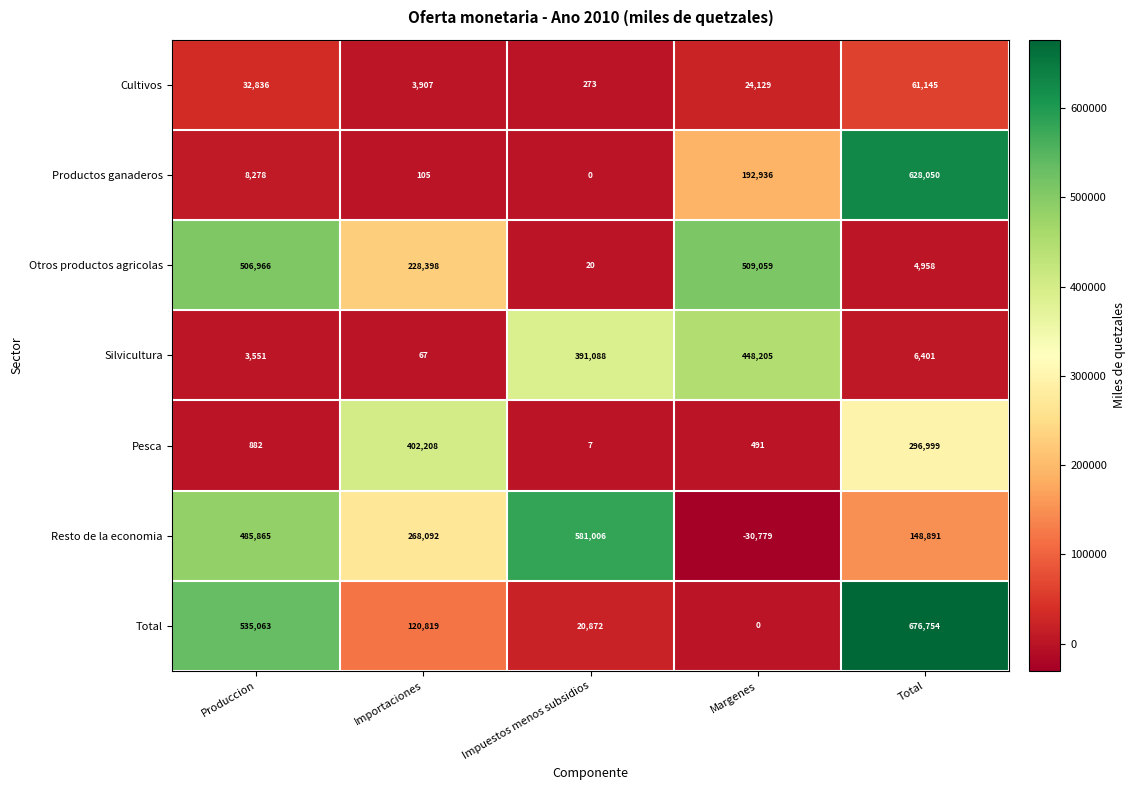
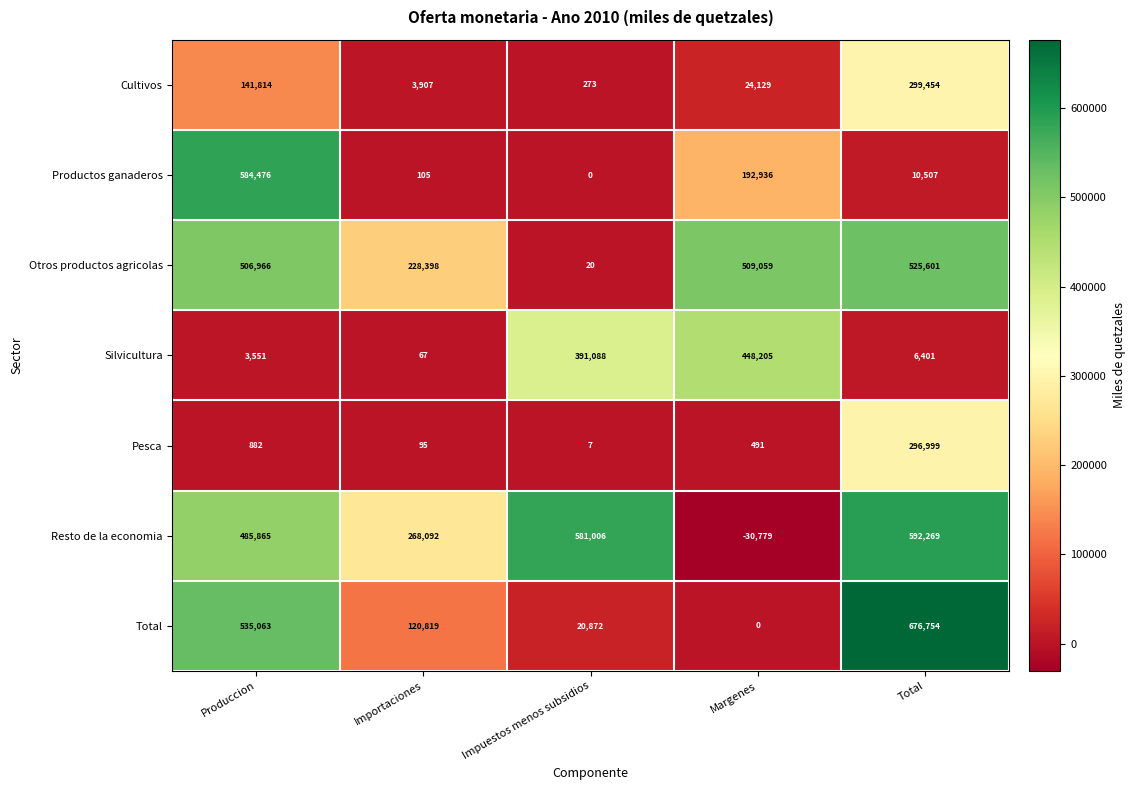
Cultivos, Produccion: 32,836 -> 141,814
Cultivos, Total: 61,145 -> 299,454
Productos ganaderos, Produccion: 8,278 -> 584,476
Productos ganaderos, Total: 628,050 -> 10,507
Otros productos agricolas, Total: 4,958 -> 525,601
Pesca, Importaciones: 402,208 -> 95
Resto de la economia, Total: 148,891 -> 592,269
